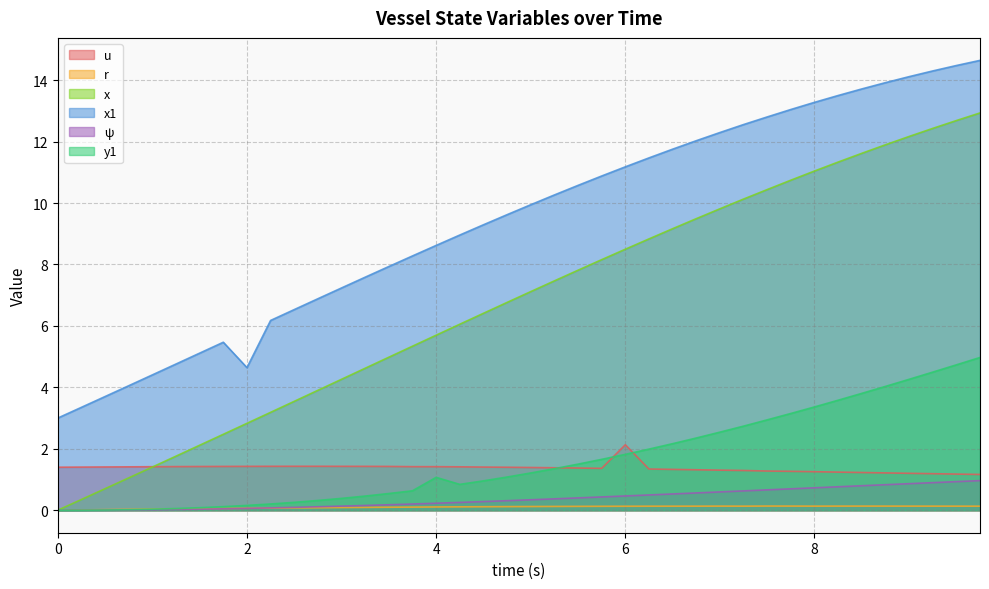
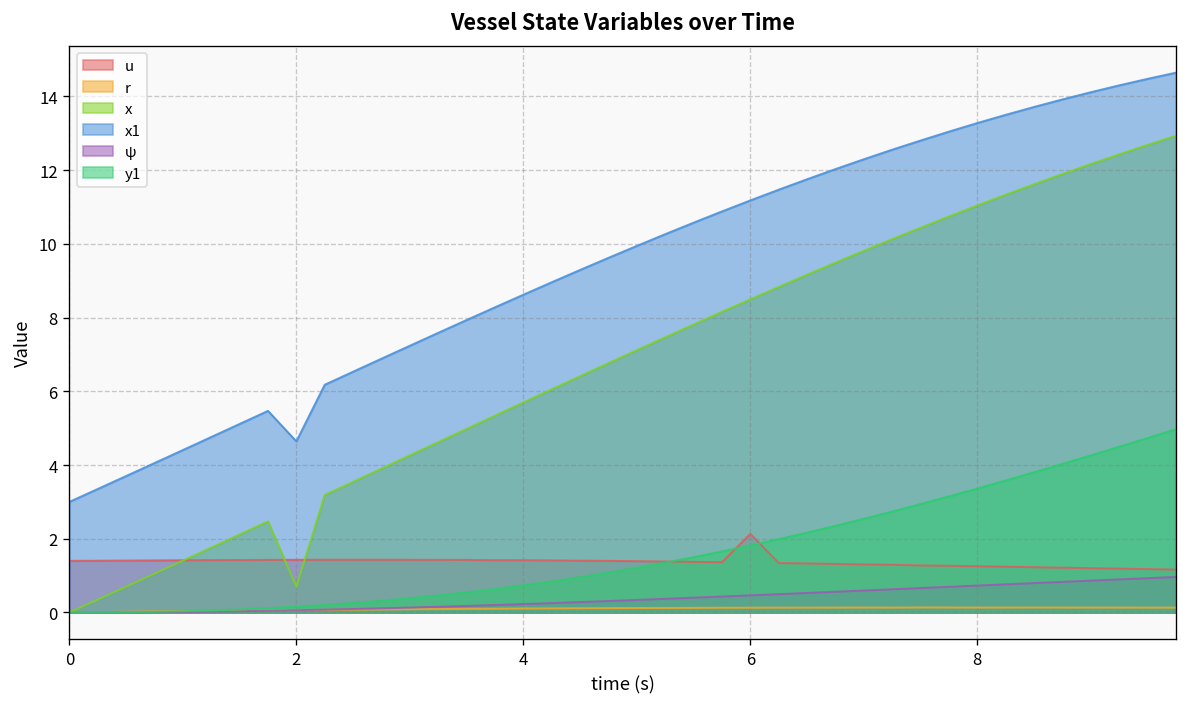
x, 2: 2.8 -> 0.7
y1, 4: 1.1 -> 0.7
